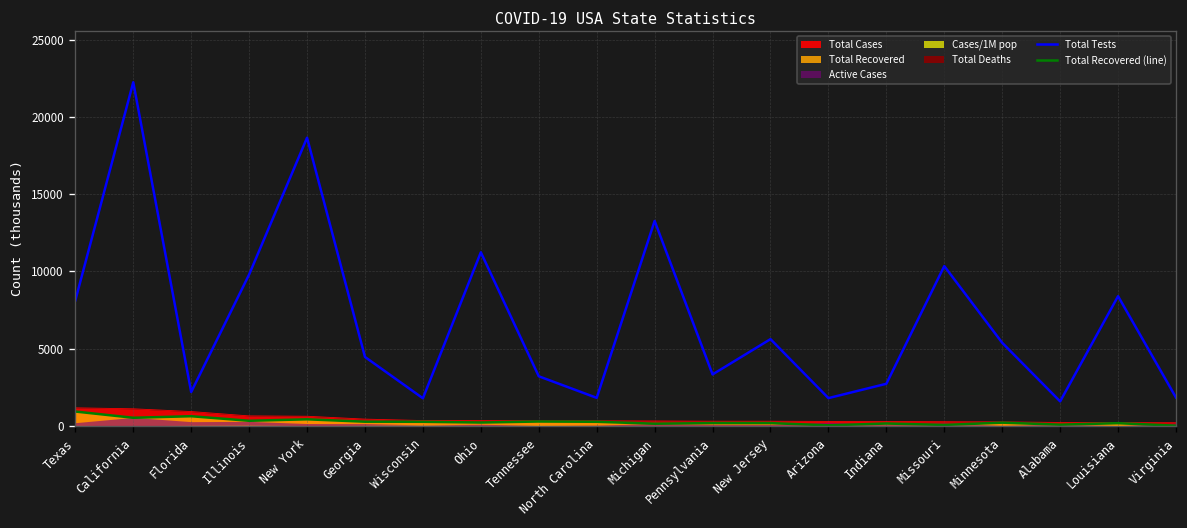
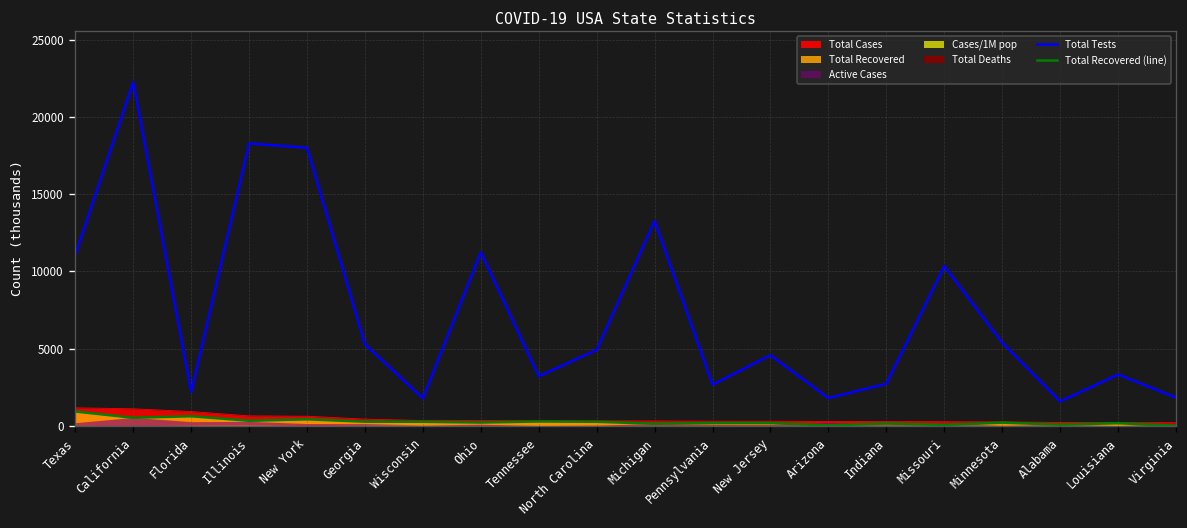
Total Tests, Texas: 8100 -> 11100
Total Tests, Illinois: 9800 -> 18300
Total Tests, New York: 18600 -> 18000
Total Tests, Georgia: 4500 -> 5300
Total Tests, North Carolina: 1800 -> 4900
Total Tests, Pennsylvania: 3300 -> 2700
Total Tests, New Jersey: 5600 -> 4600
Total Tests, Louisiana: 8400 -> 3300
